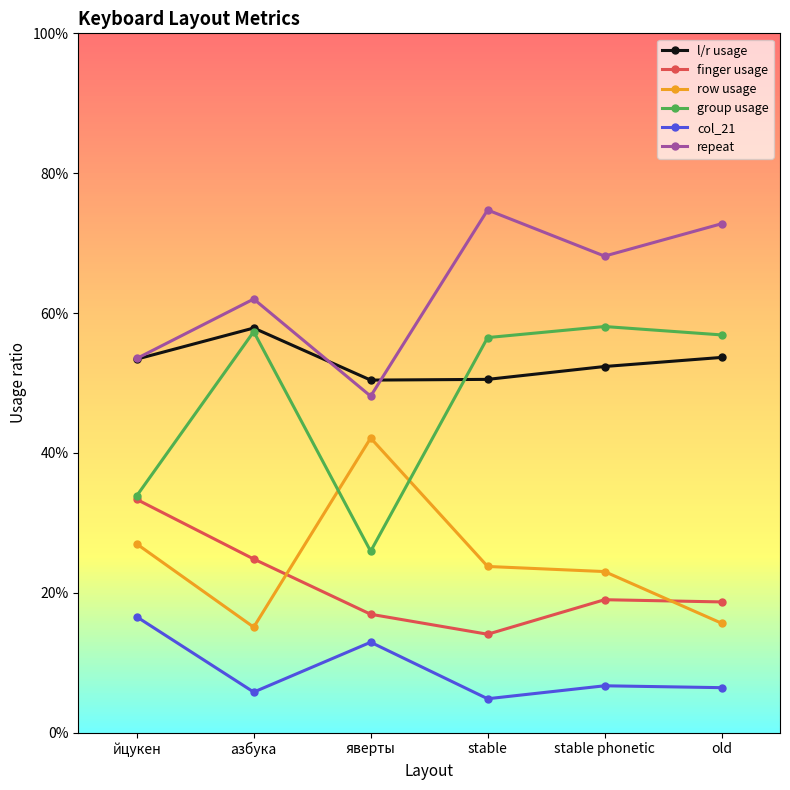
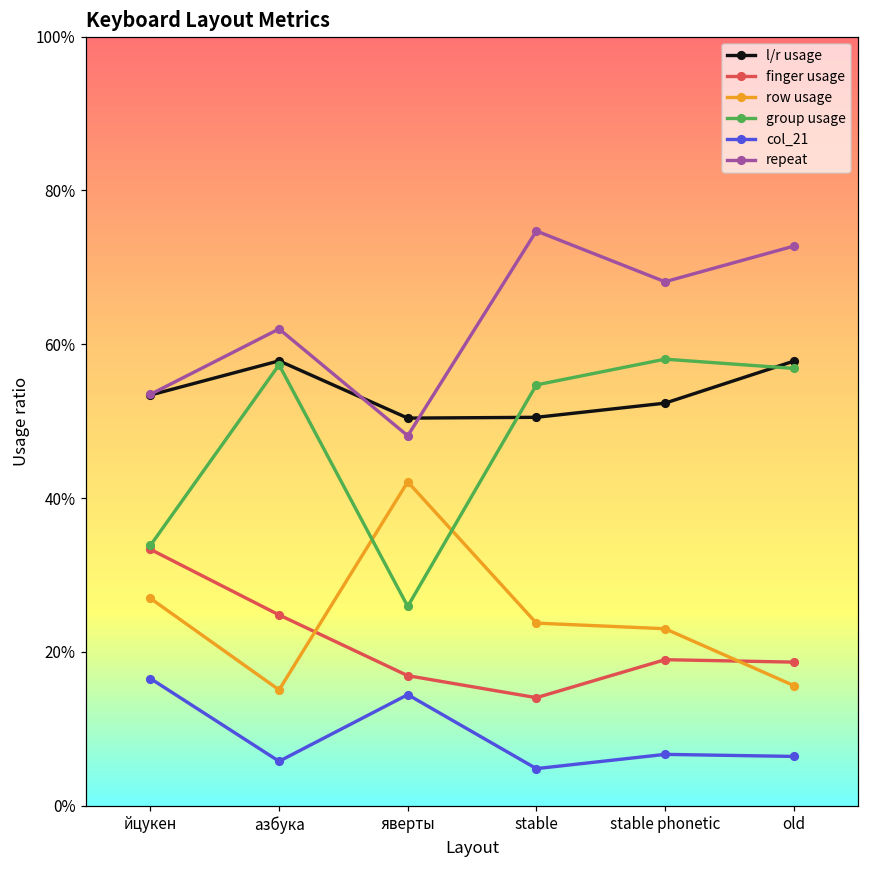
col_21, яверты: 13% -> 14%
group usage, stable: 56% -> 55%
l/r usage, old: 54% -> 58%
